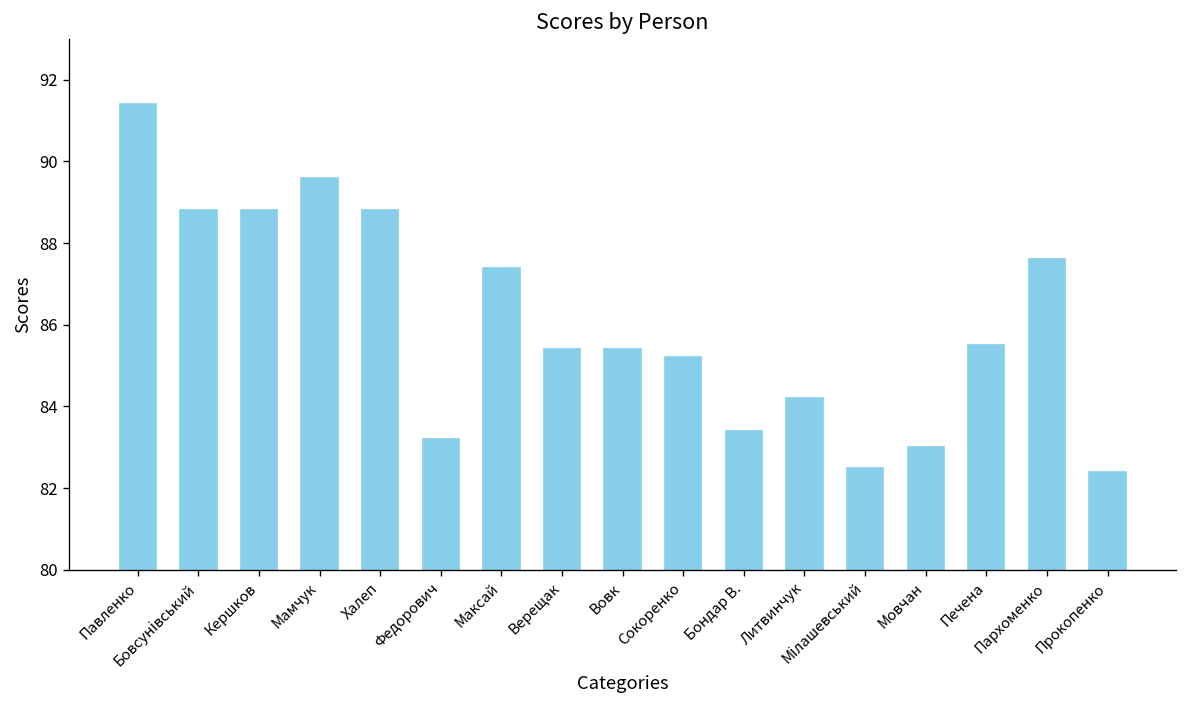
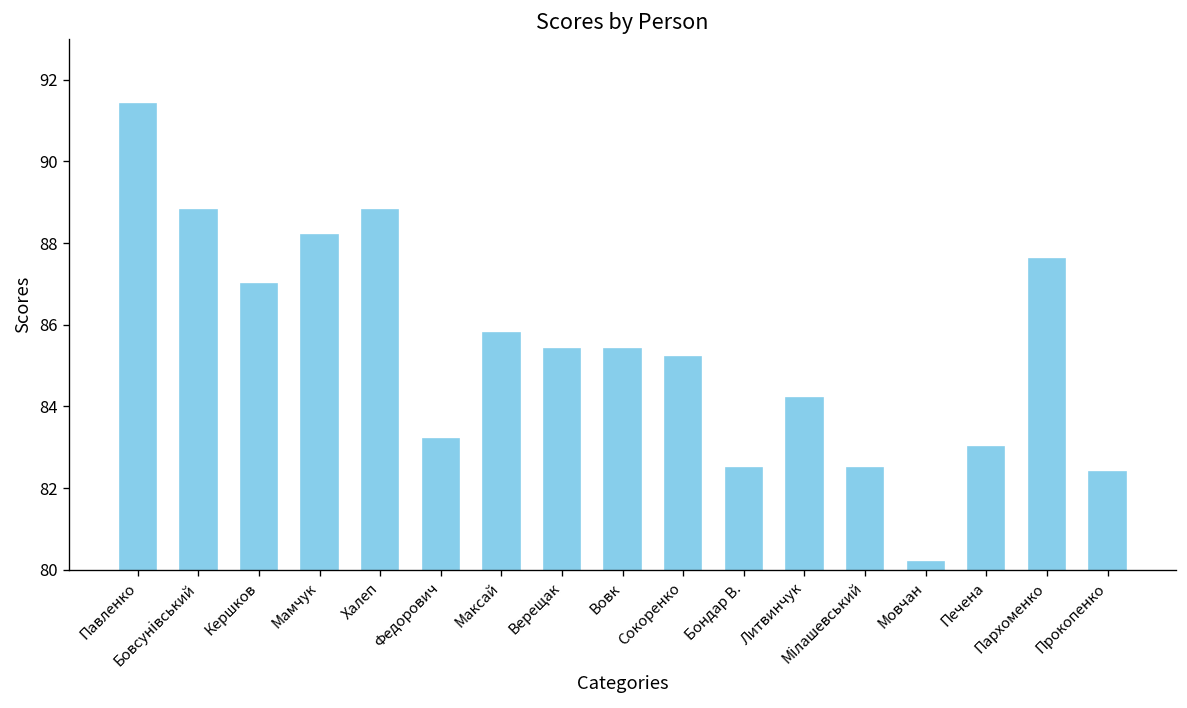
Кершков: 88.8 -> 87.0
Мамчук: 89.6 -> 88.2
Максай: 87.4 -> 85.8
Бондар В.: 83.4 -> 82.5
Мовчан: 83.0 -> 80.2
Печена: 85.5 -> 83.0
